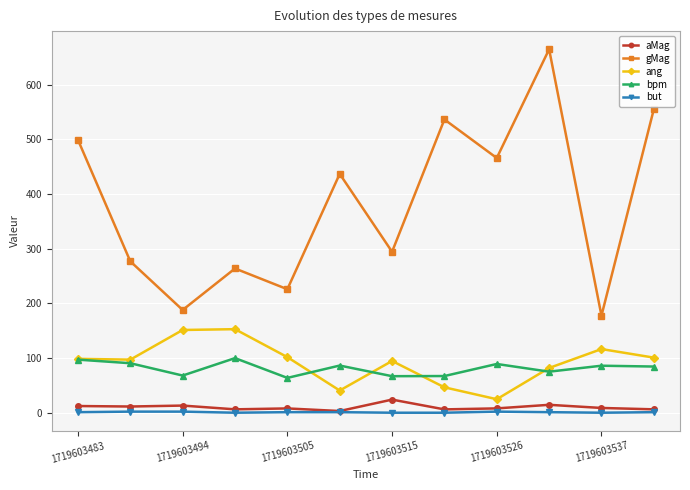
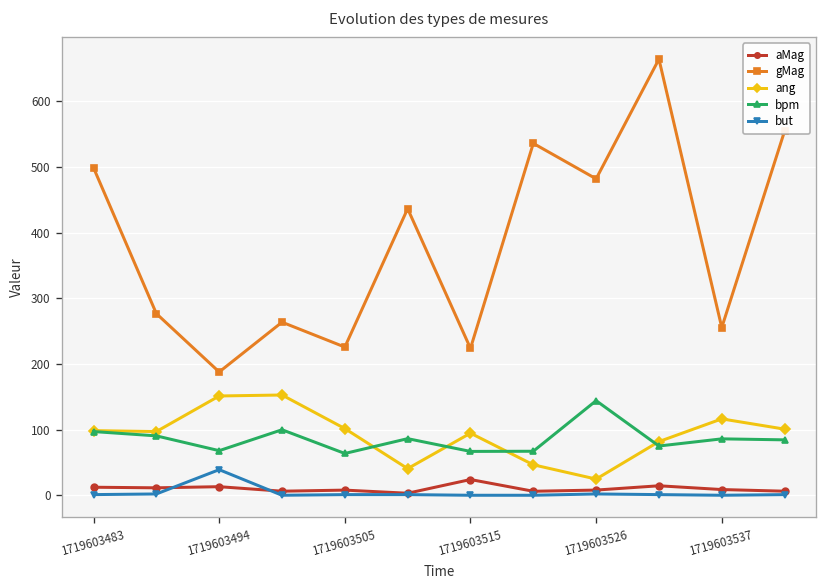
but, 1719603494: 0 -> 40
gMag, 1719603515: 290 -> 220
gMag, 1719603526: 470 -> 480
bpm, 1719603526: 90 -> 140
gMag, 1719603537: 180 -> 260
